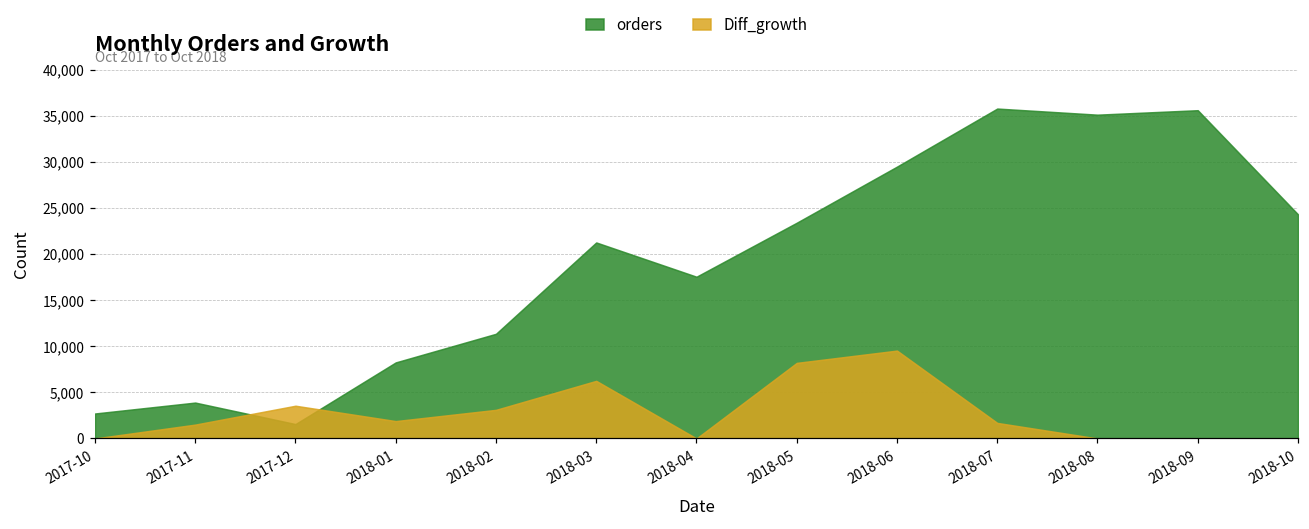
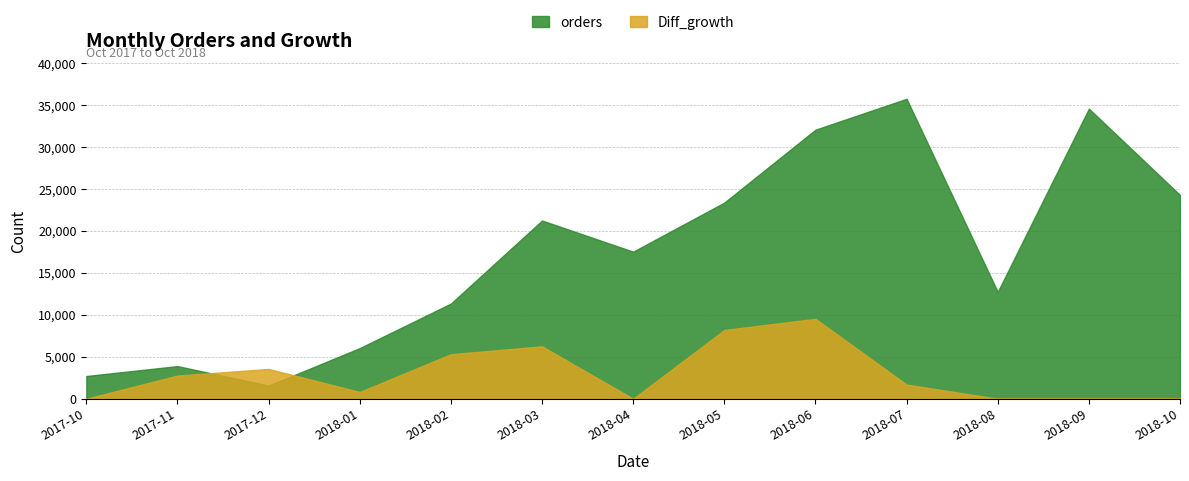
Diff_growth, 2017-11: 2,000 -> 3,000
orders, 2018-01: 8,000 -> 6,000
Diff_growth, 2018-01: 2,000 -> 1,000
Diff_growth, 2018-02: 3,000 -> 5,000
orders, 2018-06: 29,000 -> 32,000
orders, 2018-08: 35,000 -> 13,000
orders, 2018-09: 36,000 -> 35,000
